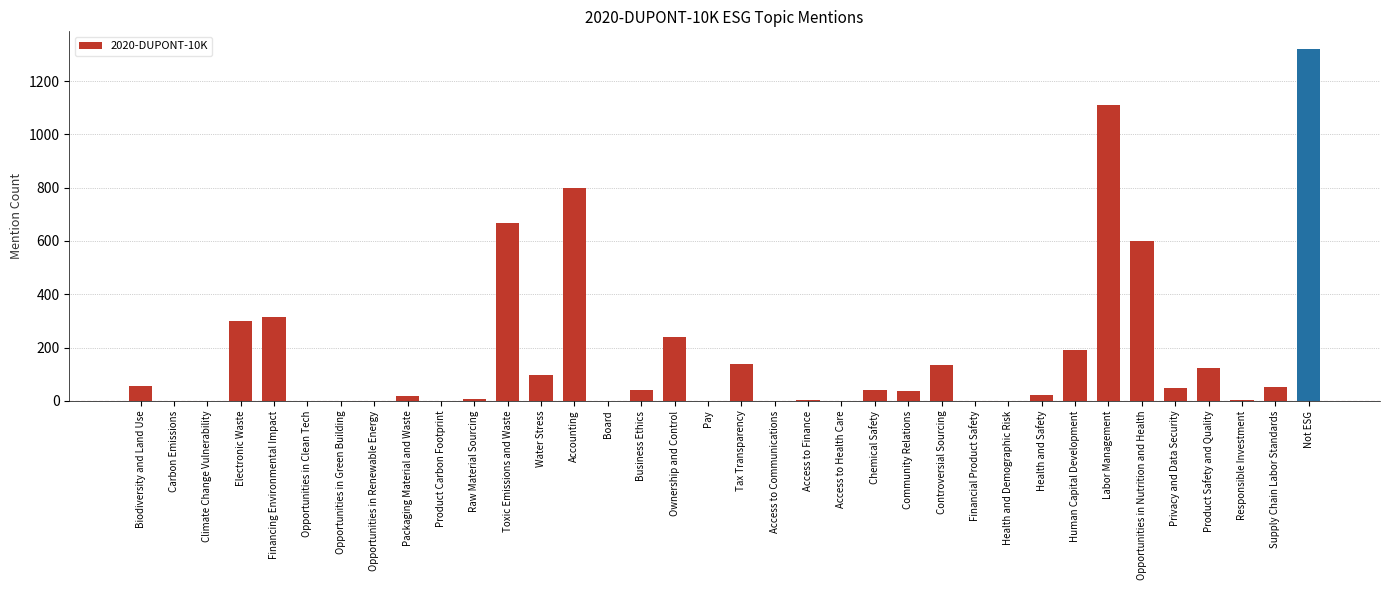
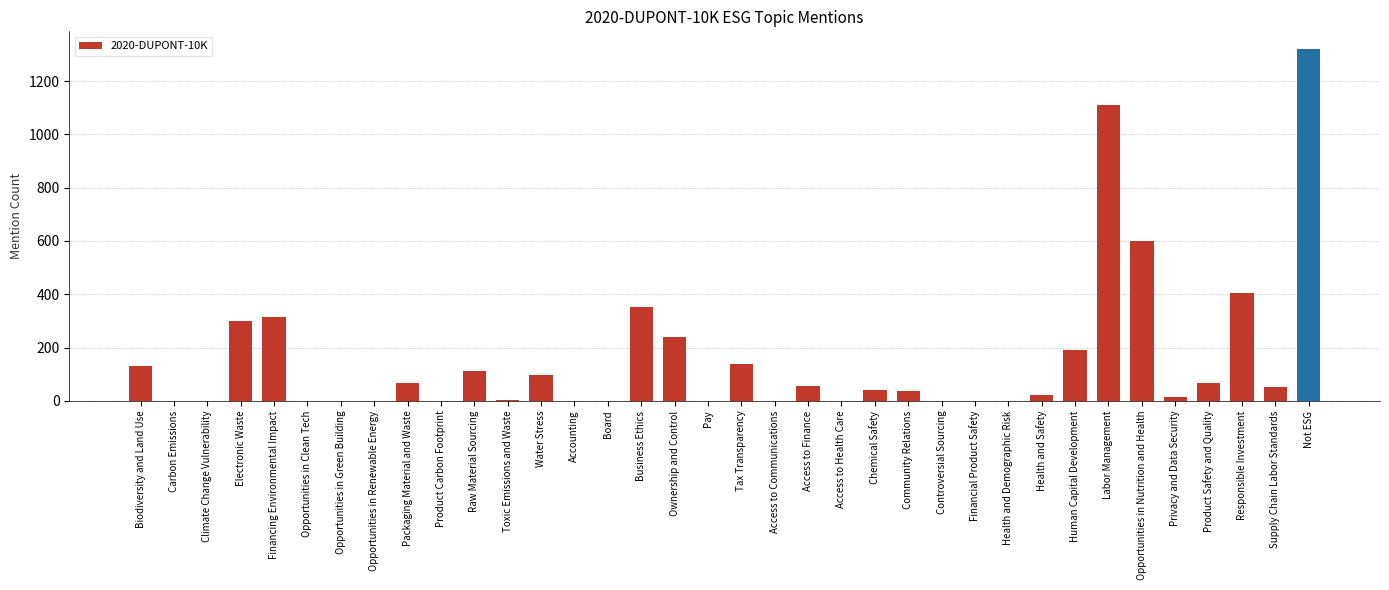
Biodiversity and Land Use: 50 -> 130
Packaging Material and Waste: 20 -> 70
Raw Material Sourcing: 10 -> 110
Toxic Emissions and Waste: 670 -> 0
Accounting: 800 -> 0
Business Ethics: 40 -> 350
Access to Finance: 0 -> 60
Controversial Sourcing: 140 -> 0
Privacy and Data Security: 50 -> 20
Product Safety and Quality: 120 -> 70
Responsible Investment: 0 -> 410
